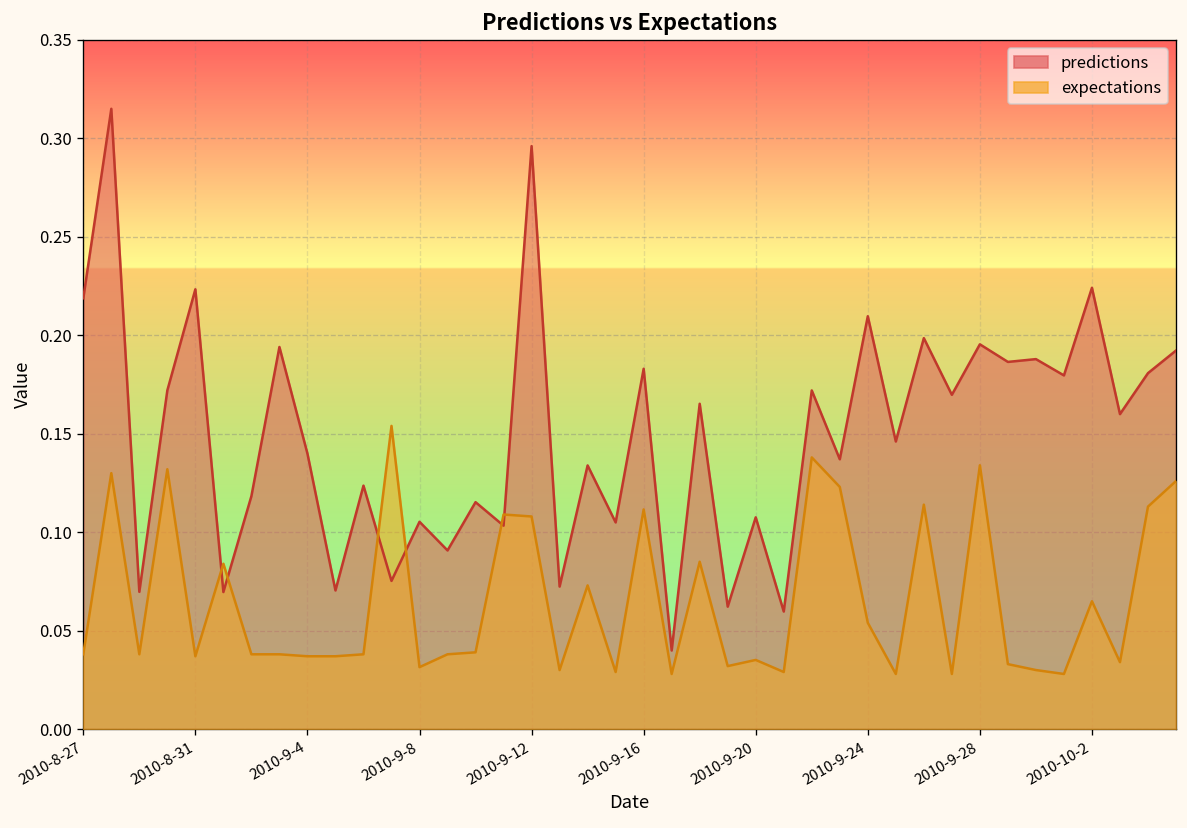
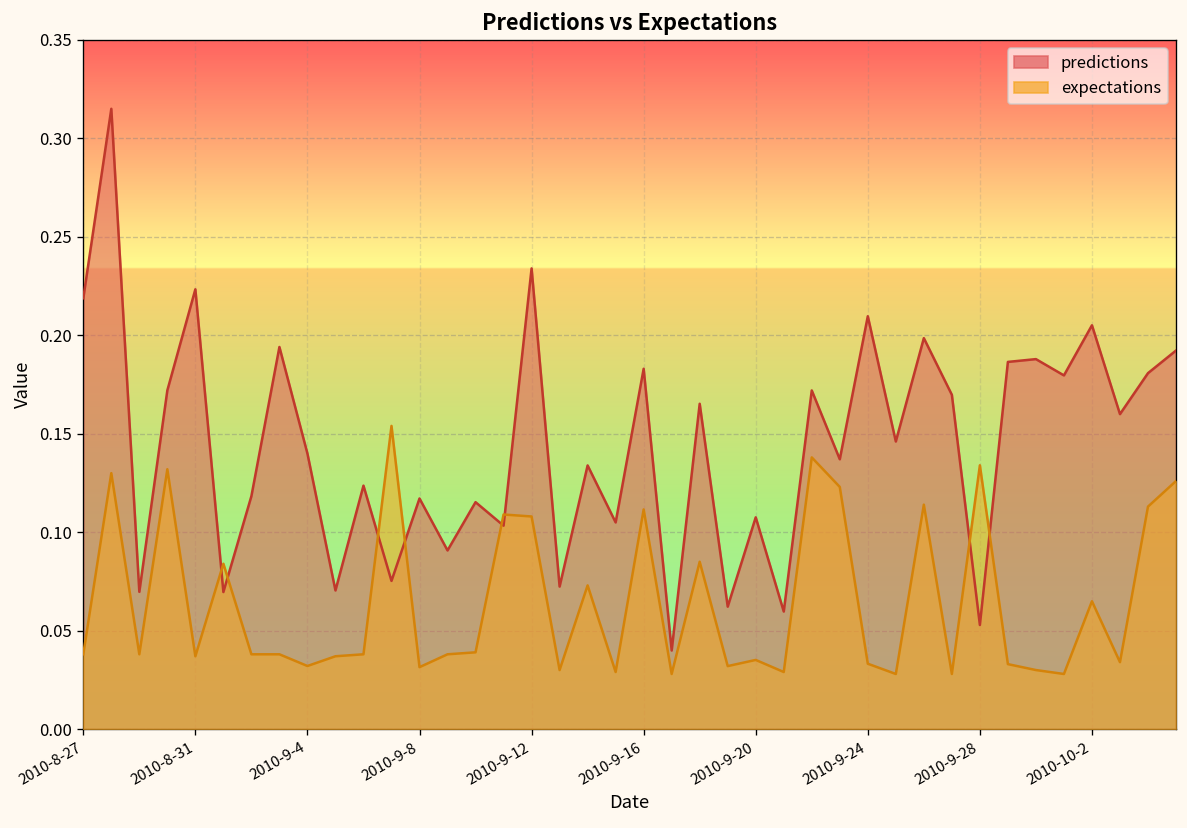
expectations, 2010-9-4: 0.037 -> 0.032
predictions, 2010-9-8: 0.105 -> 0.117
predictions, 2010-9-12: 0.296 -> 0.234
expectations, 2010-9-24: 0.054 -> 0.033
predictions, 2010-9-28: 0.195 -> 0.053
predictions, 2010-10-2: 0.224 -> 0.205
